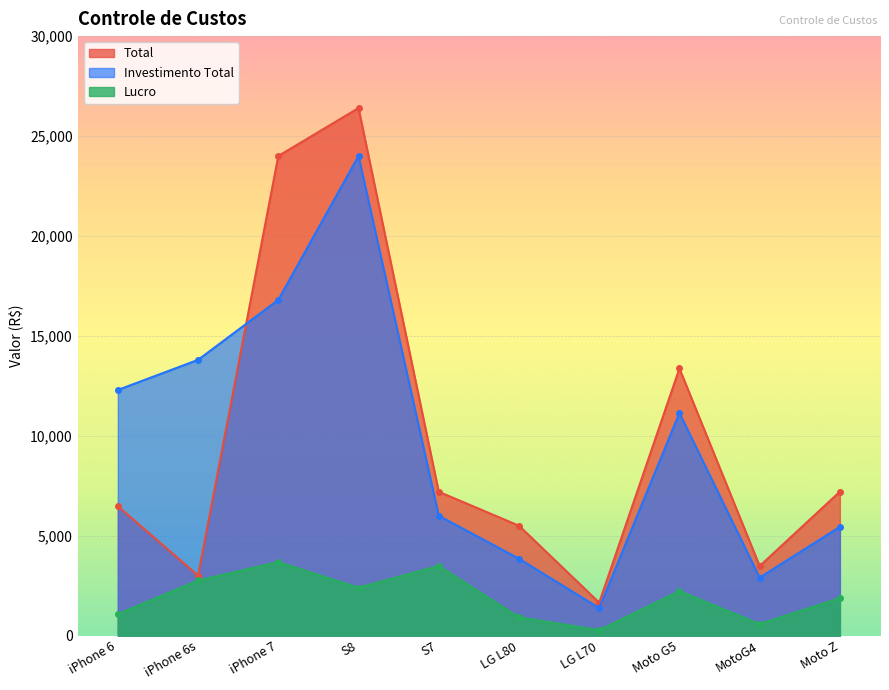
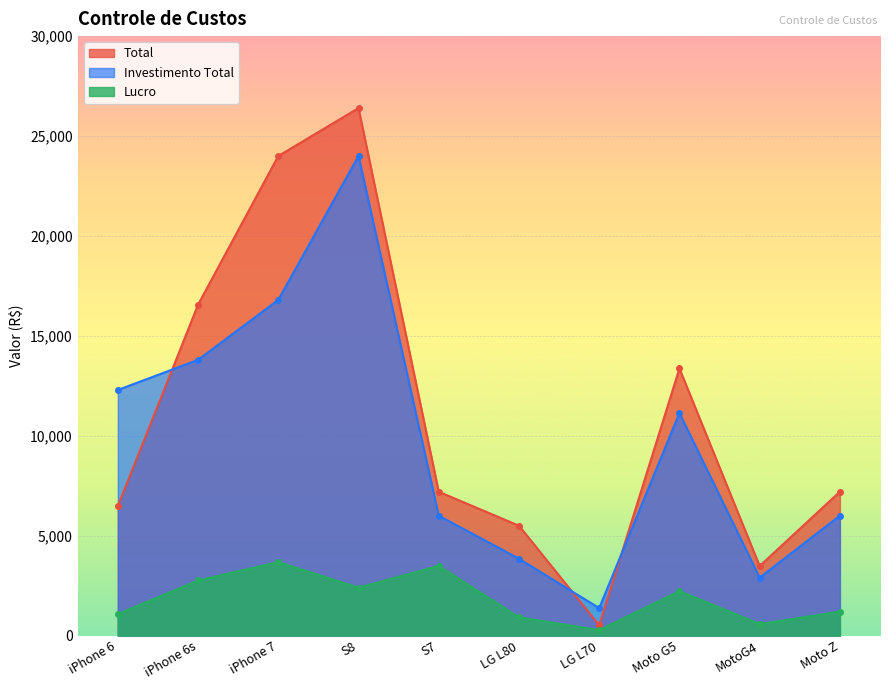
Total, iPhone 6s: 3,000 -> 16,600
Total, LG L70: 1,700 -> 500
Investimento Total, Moto Z: 5,400 -> 6,000
Lucro, Moto Z: 1,900 -> 1,200
